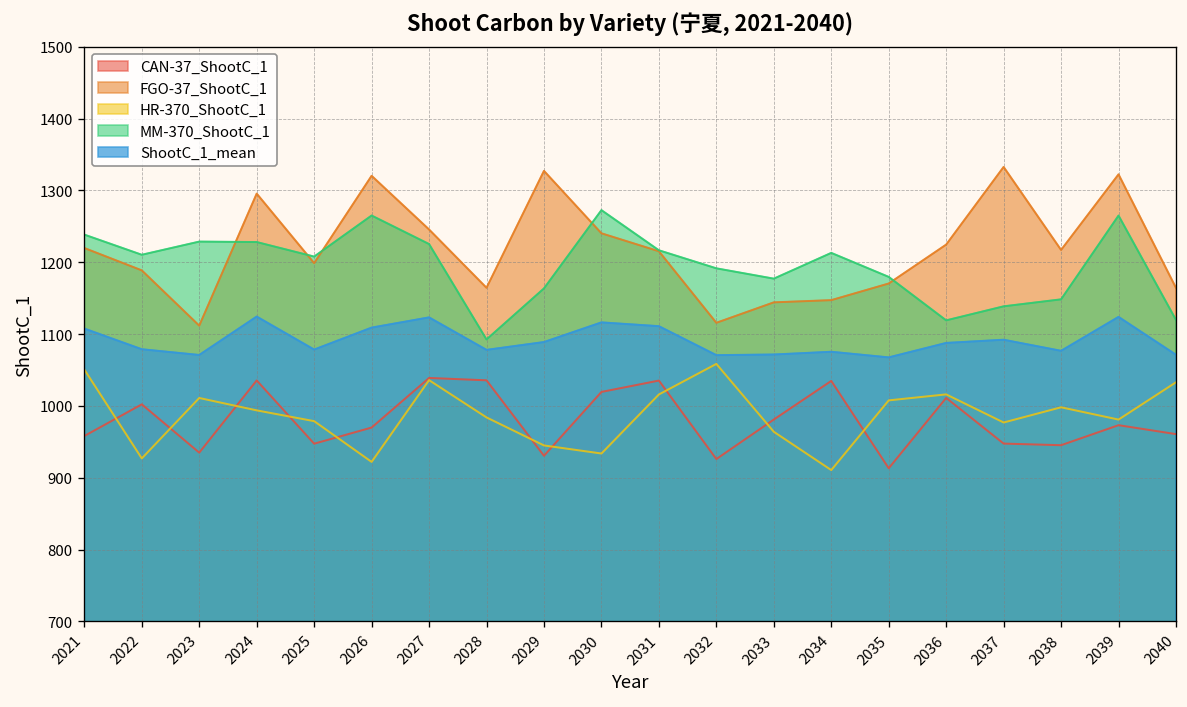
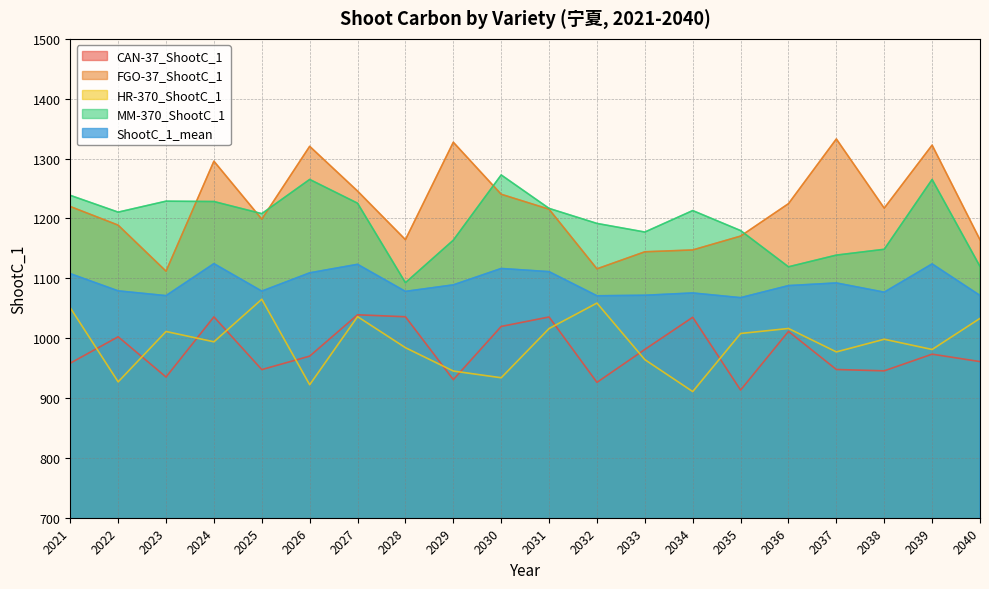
HR-370_ShootC_1, 2025: 980 -> 1060
